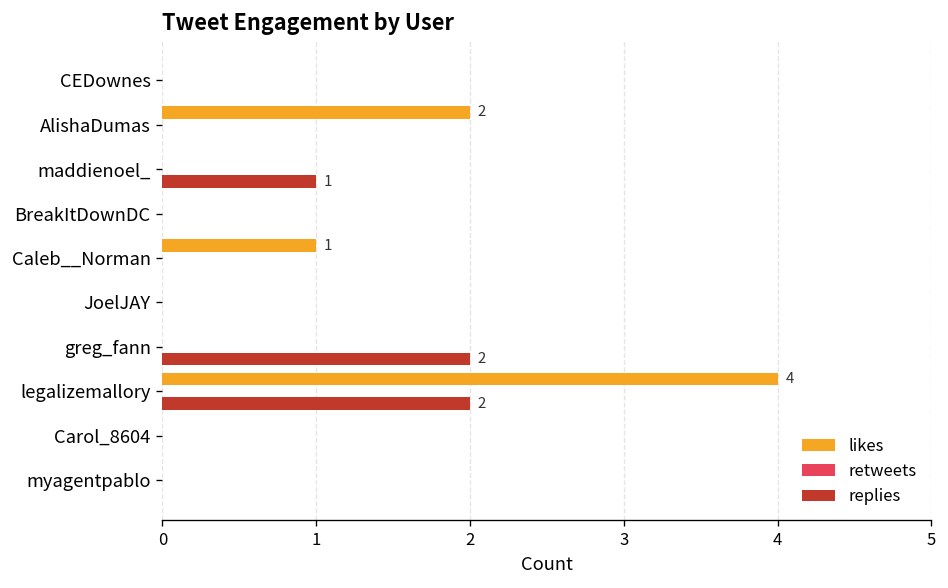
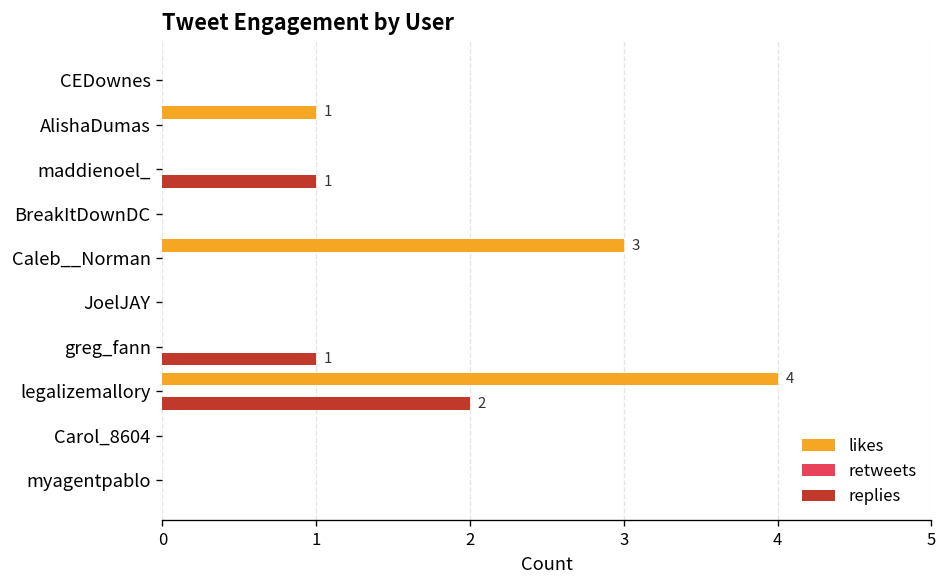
likes, AlishaDumas: 2 -> 1
likes, Caleb__Norman: 1 -> 3
replies, greg_fann: 2 -> 1
